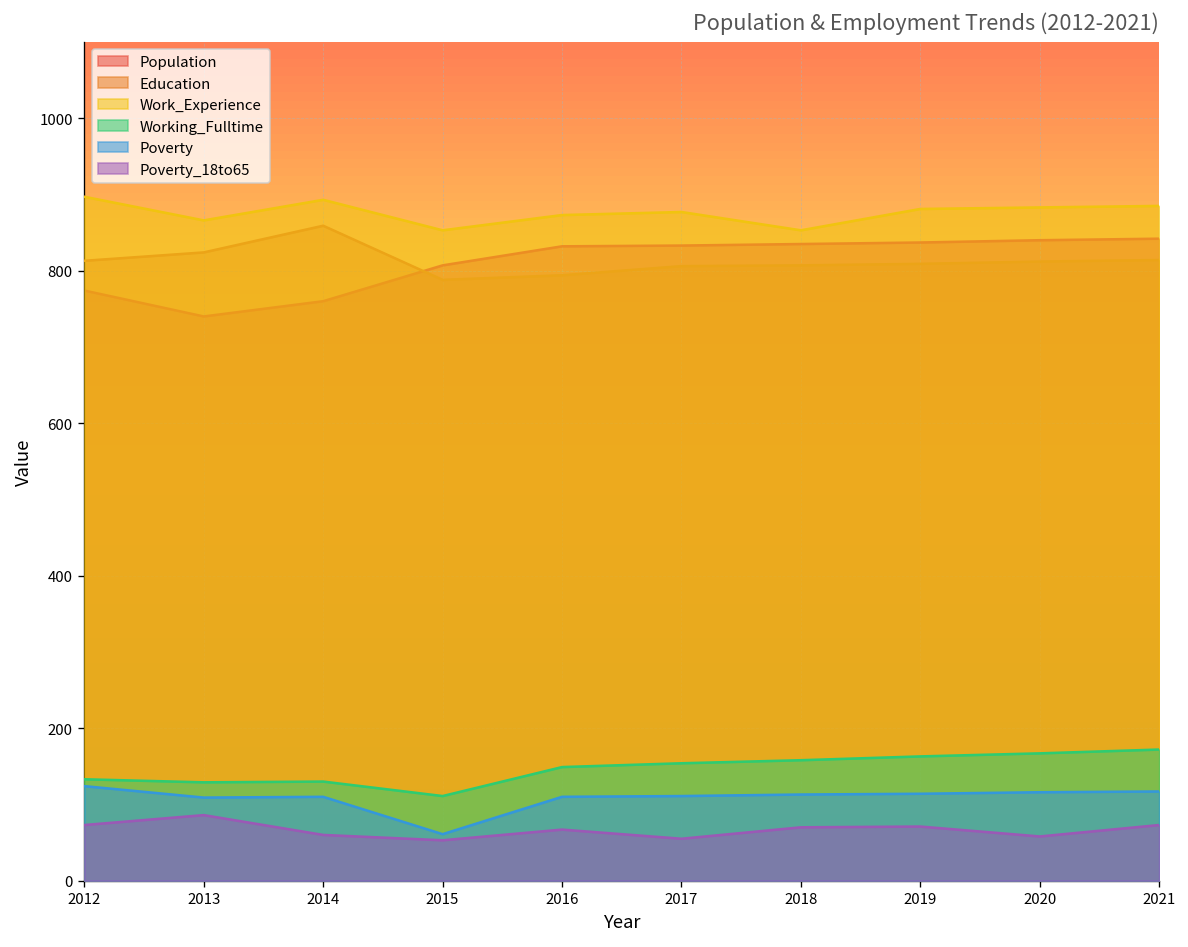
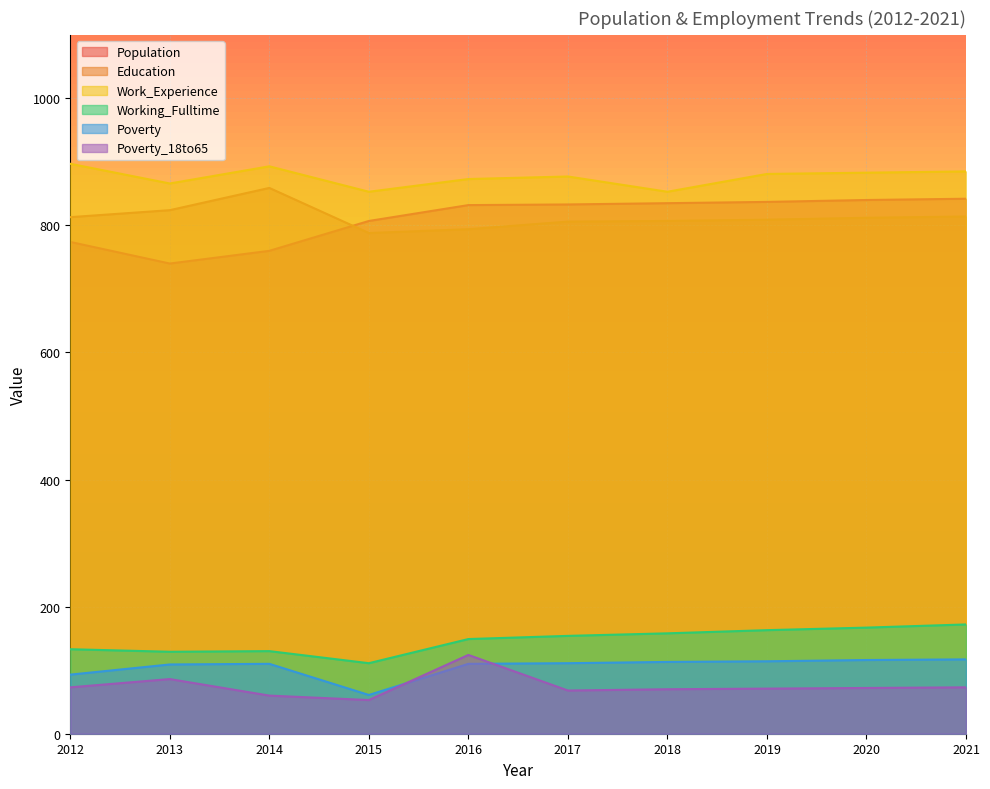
Poverty, 2012: 120 -> 90
Poverty_18to65, 2016: 70 -> 120
Poverty_18to65, 2017: 60 -> 70
Poverty_18to65, 2020: 60 -> 70
